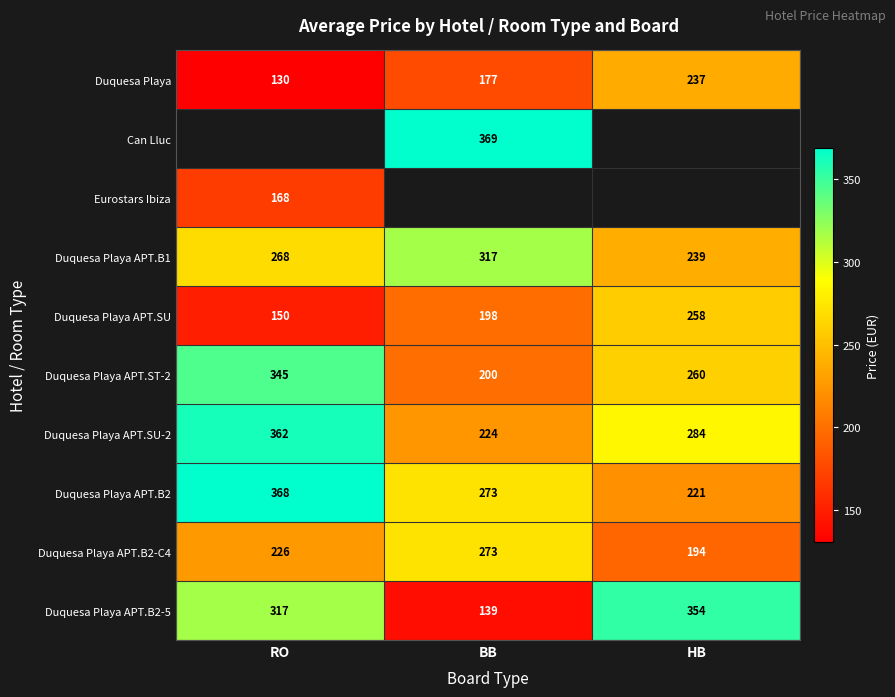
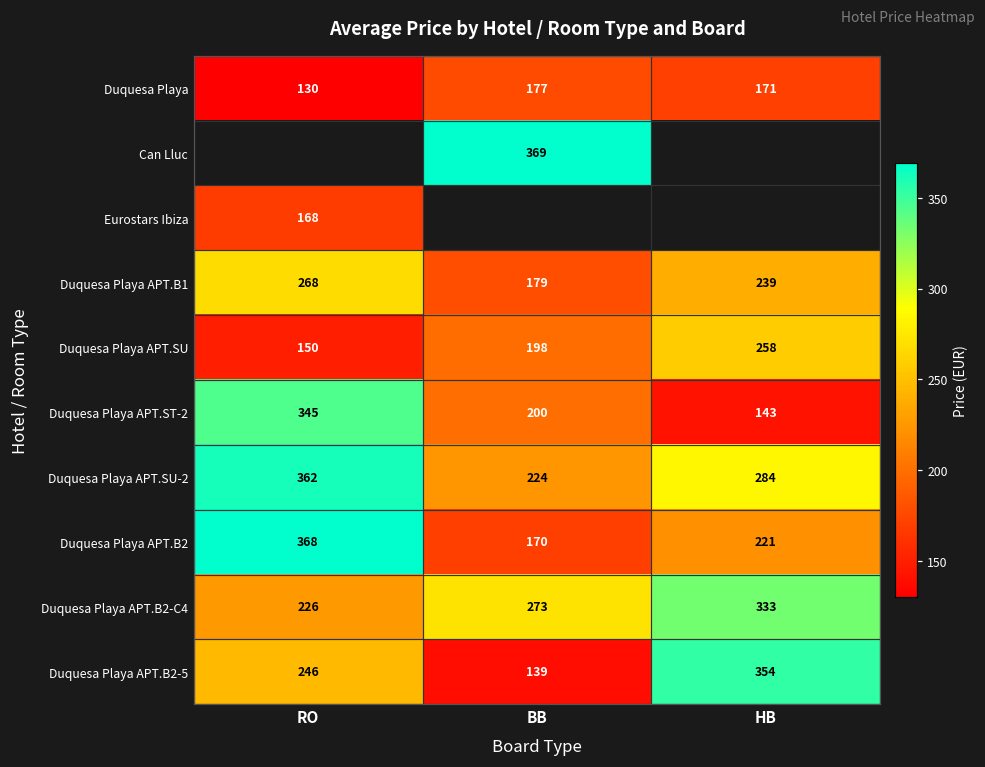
Duquesa Playa, HB: 237 -> 171
Duquesa Playa APT.B1, BB: 317 -> 179
Duquesa Playa APT.ST-2, HB: 260 -> 143
Duquesa Playa APT.B2, BB: 273 -> 170
Duquesa Playa APT.B2-C4, HB: 194 -> 333
Duquesa Playa APT.B2-5, RO: 317 -> 246
